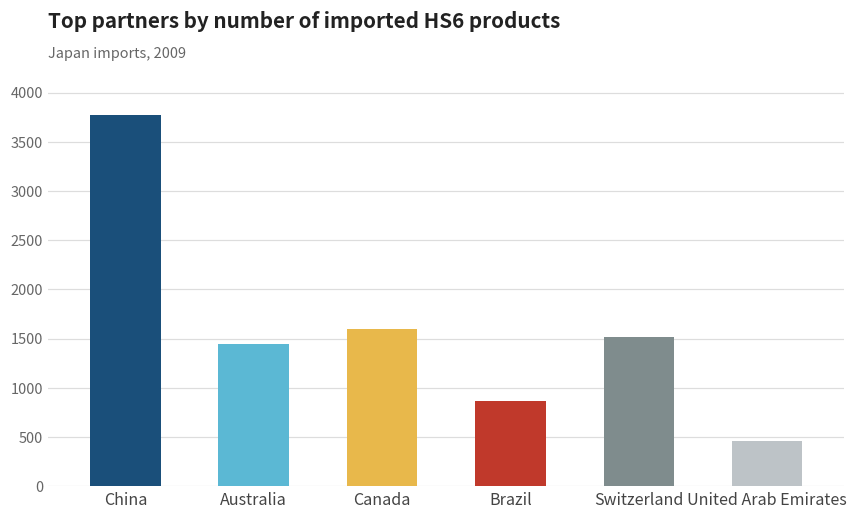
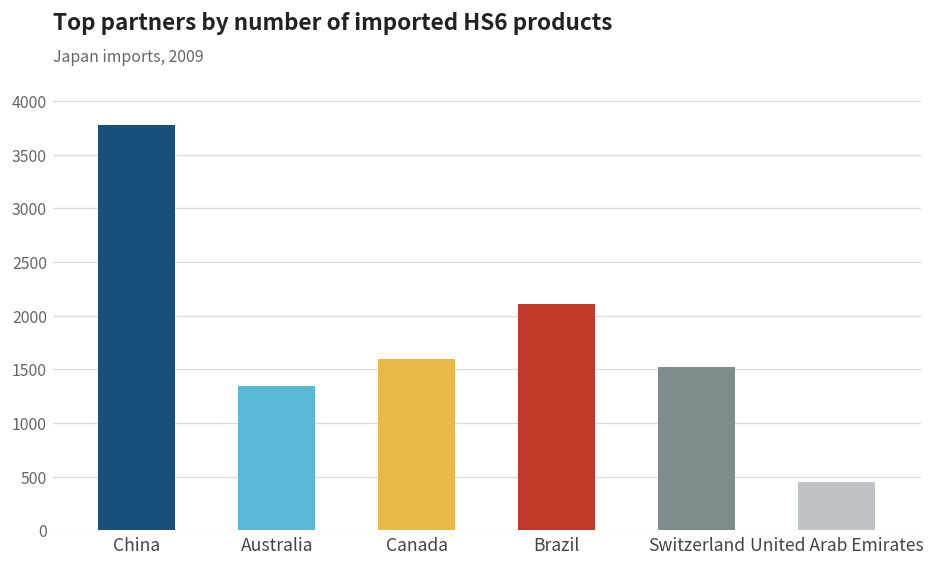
Australia: 1400 -> 1300
Brazil: 900 -> 2100
